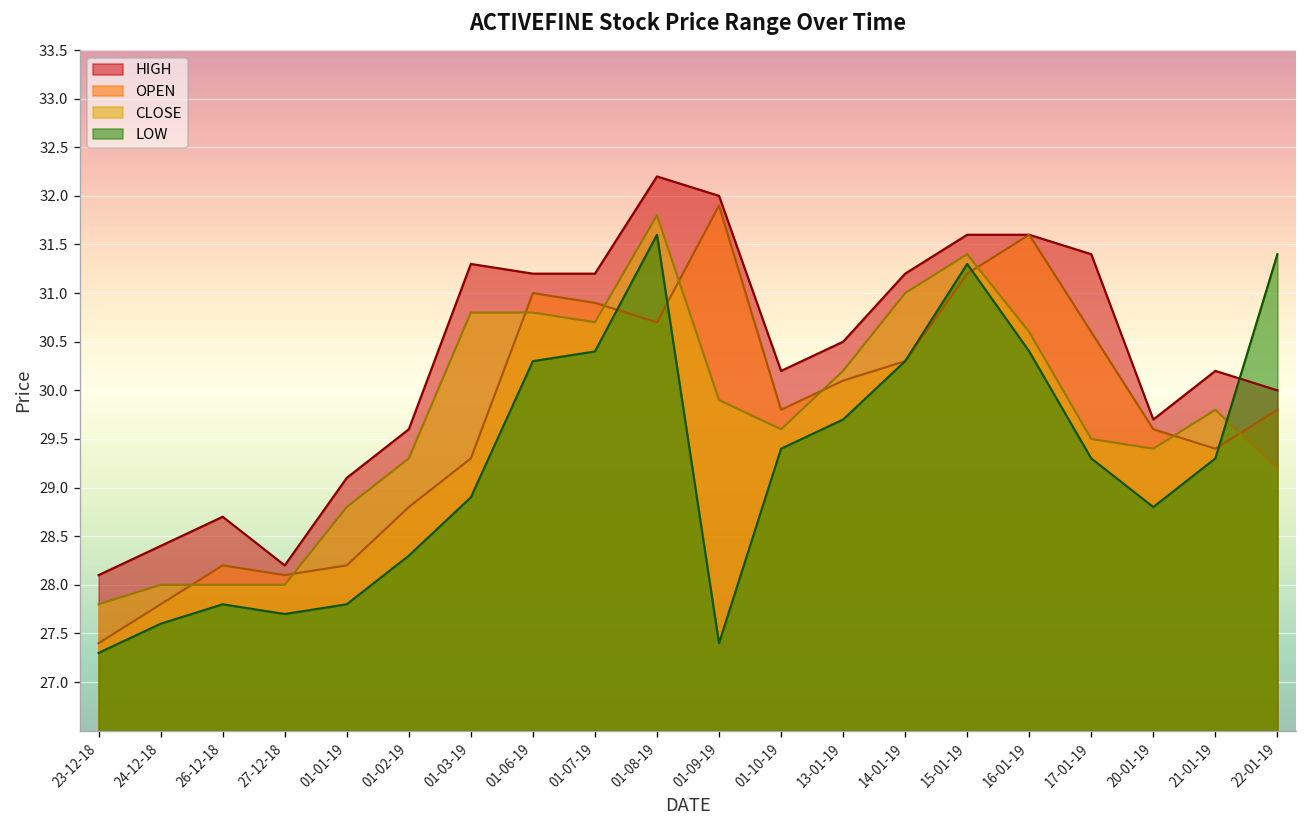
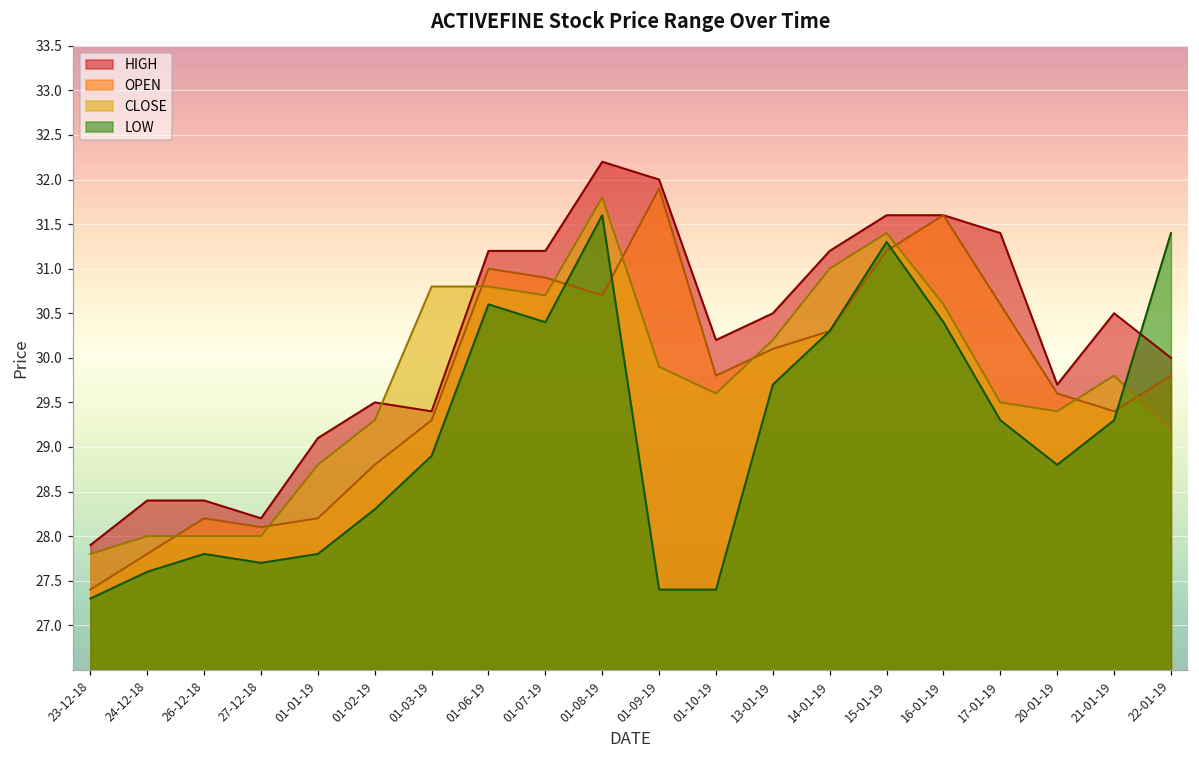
HIGH, 23-12-18: 28.1 -> 27.9
HIGH, 26-12-18: 28.7 -> 28.4
HIGH, 01-02-19: 29.6 -> 29.5
HIGH, 01-03-19: 31.3 -> 29.4
LOW, 01-06-19: 30.3 -> 30.6
LOW, 01-10-19: 29.4 -> 27.4
HIGH, 21-01-19: 30.2 -> 30.5
